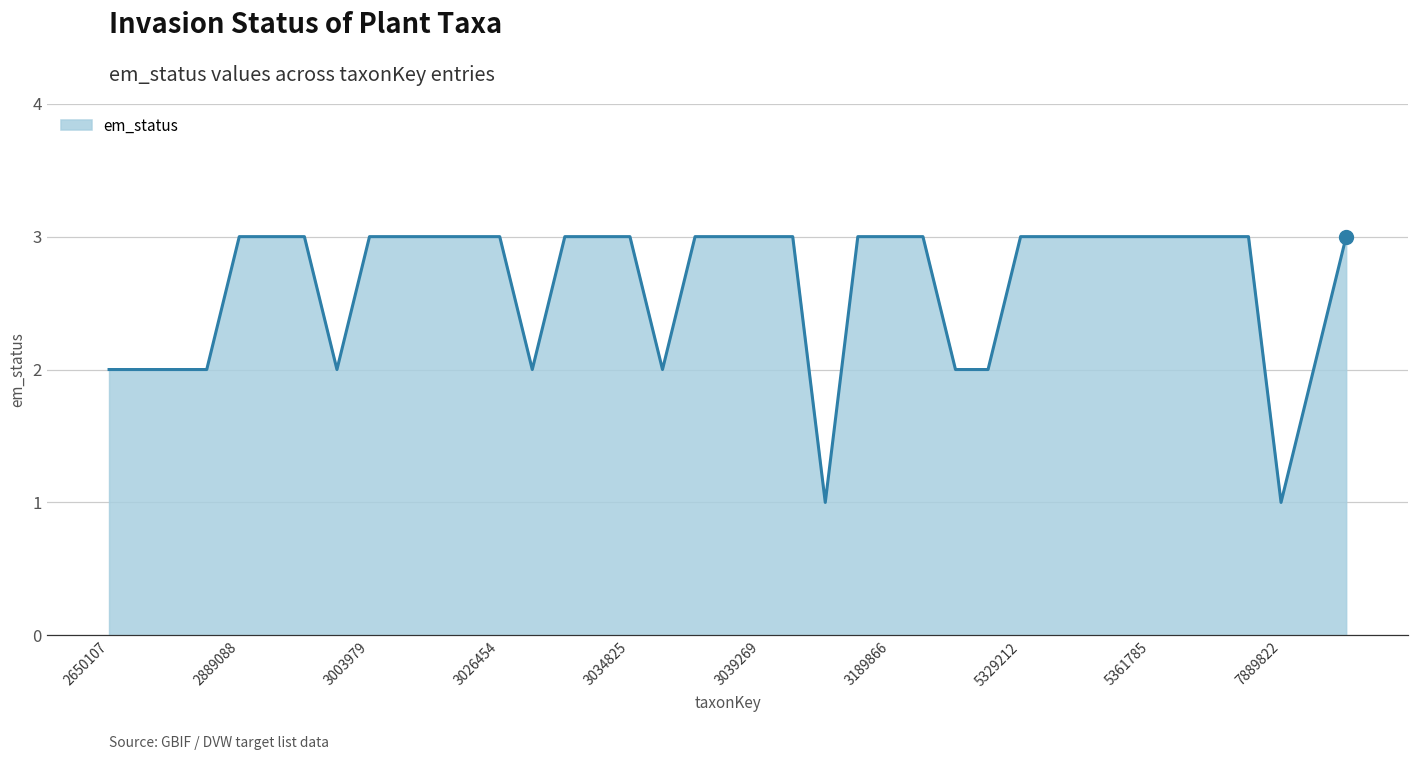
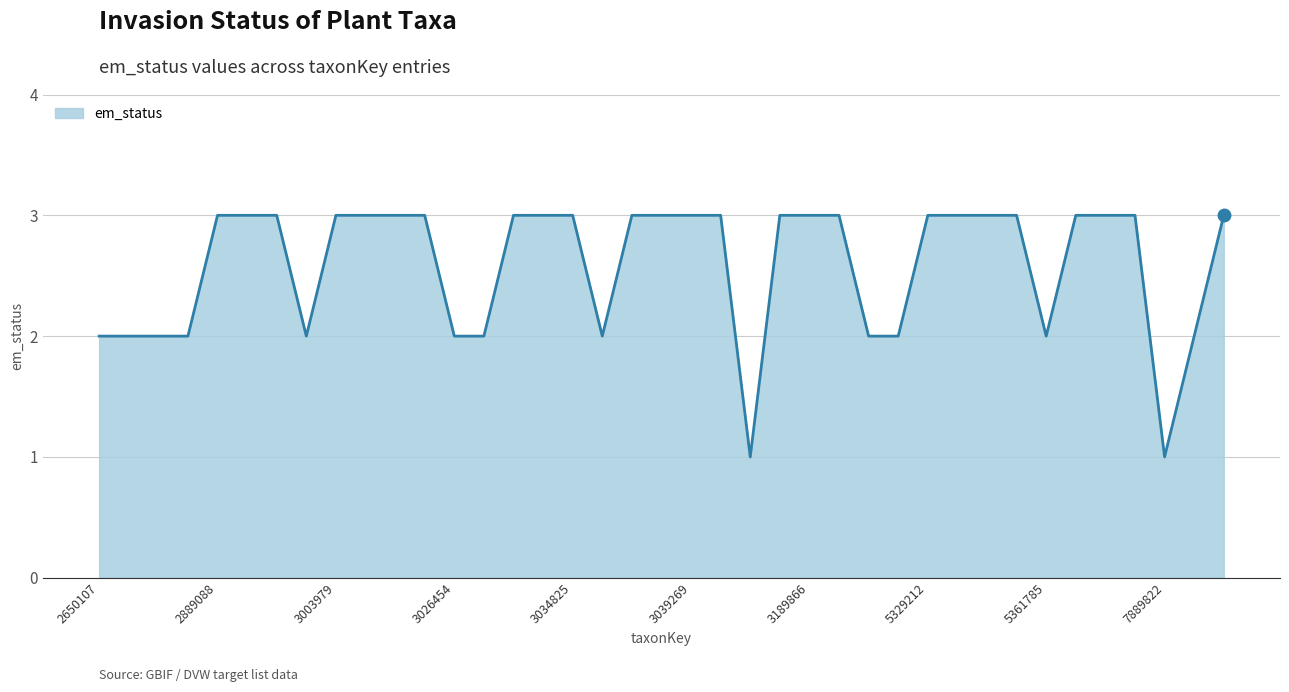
em_status, 3026454: 3 -> 2
em_status, 5361785: 3 -> 2
